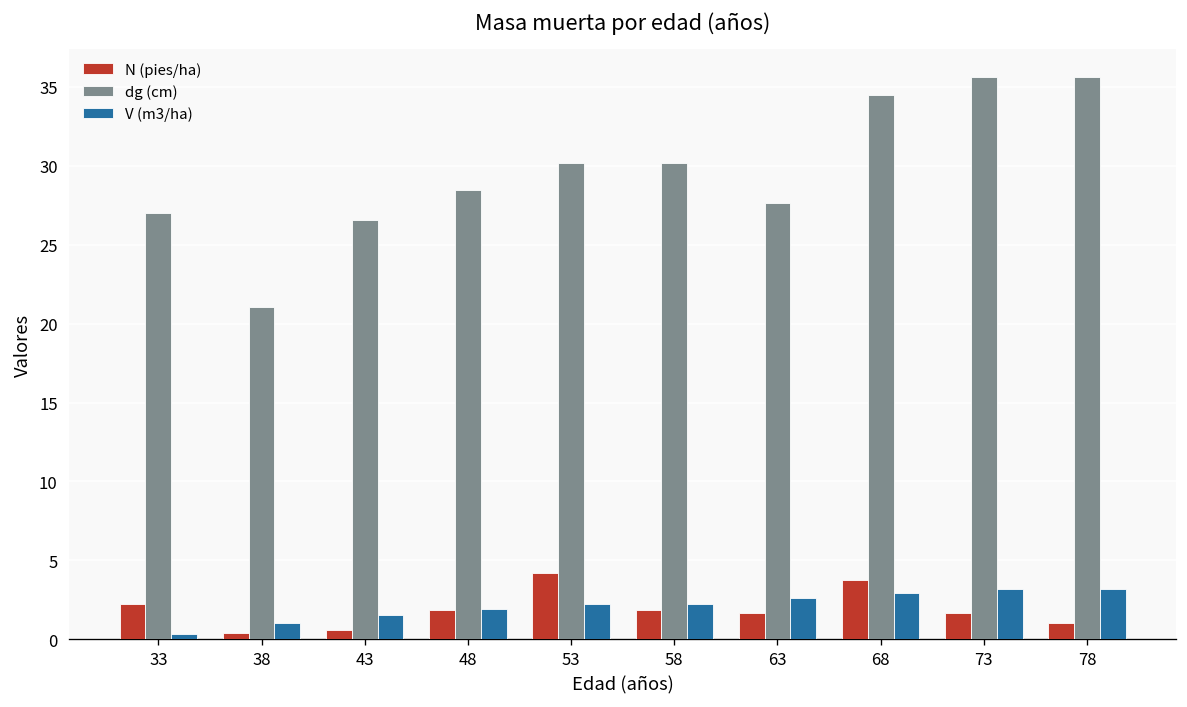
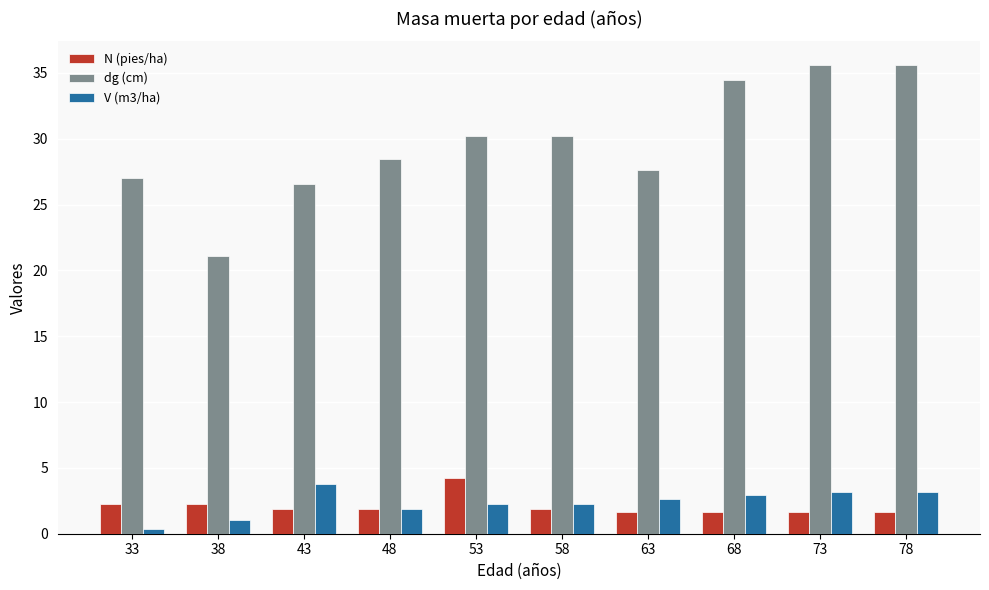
N (pies/ha), 38: 0.4 -> 2.3
N (pies/ha), 43: 0.6 -> 1.9
V (m3/ha), 43: 1.6 -> 3.8
N (pies/ha), 68: 3.8 -> 1.7
N (pies/ha), 78: 1.0 -> 1.7
